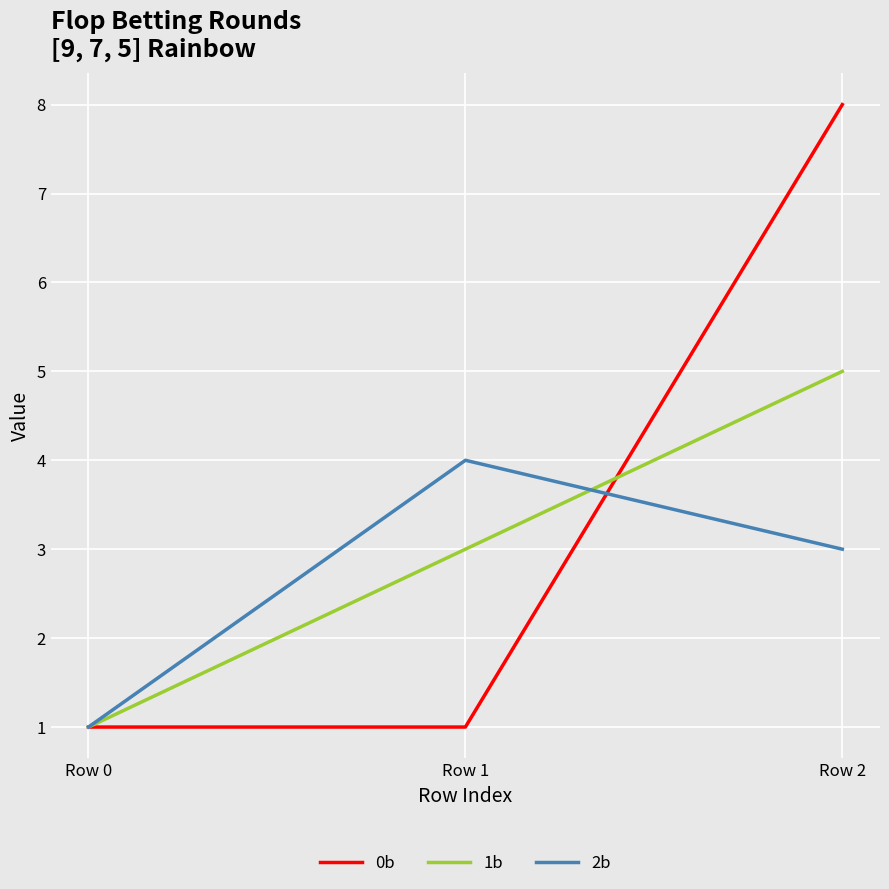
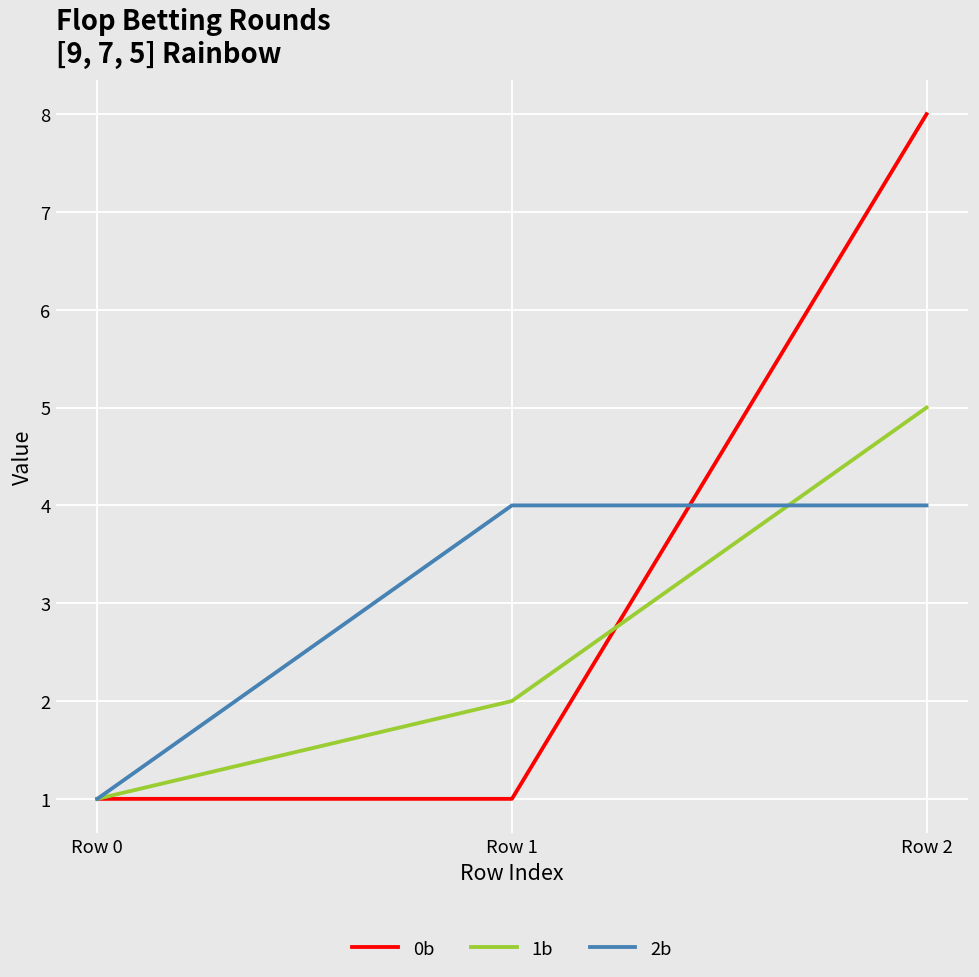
1b, Row 1: 3 -> 2
2b, Row 2: 3 -> 4
